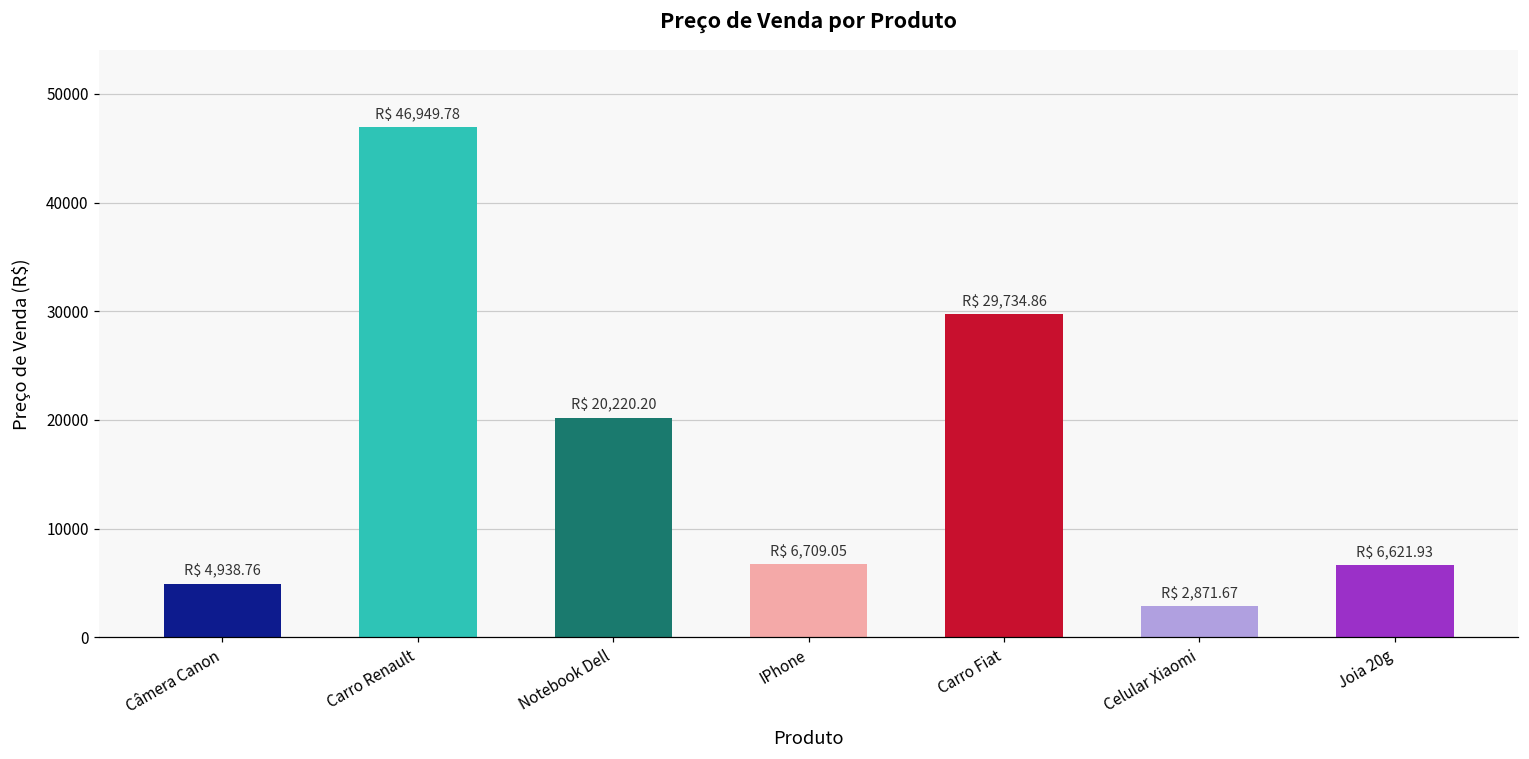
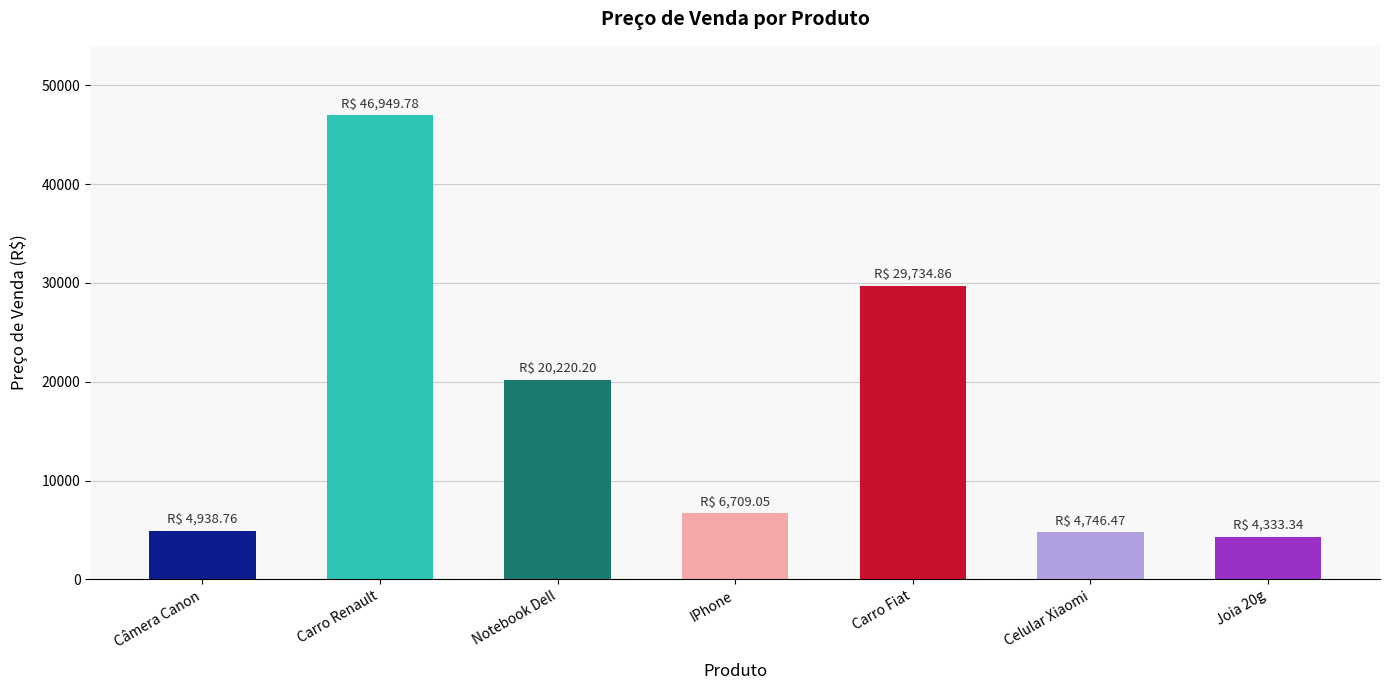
Celular Xiaomi: 2,871.67 -> 4,746.47
Joia 20g: 6,621.93 -> 4,333.34
